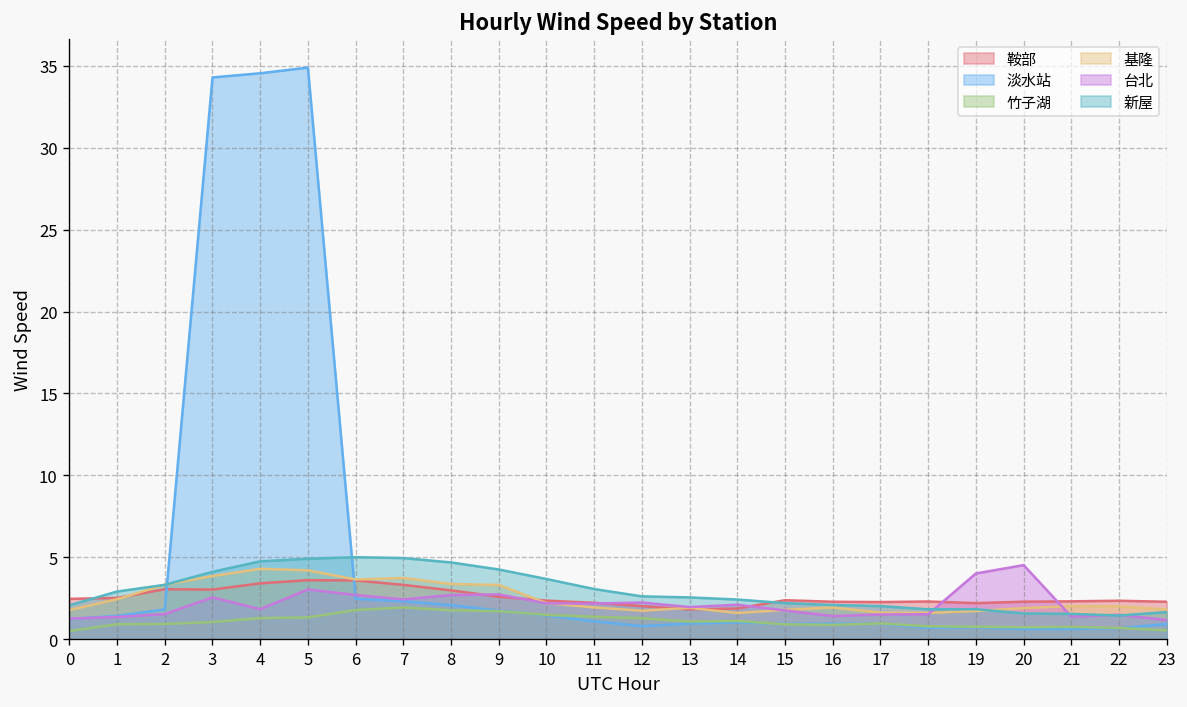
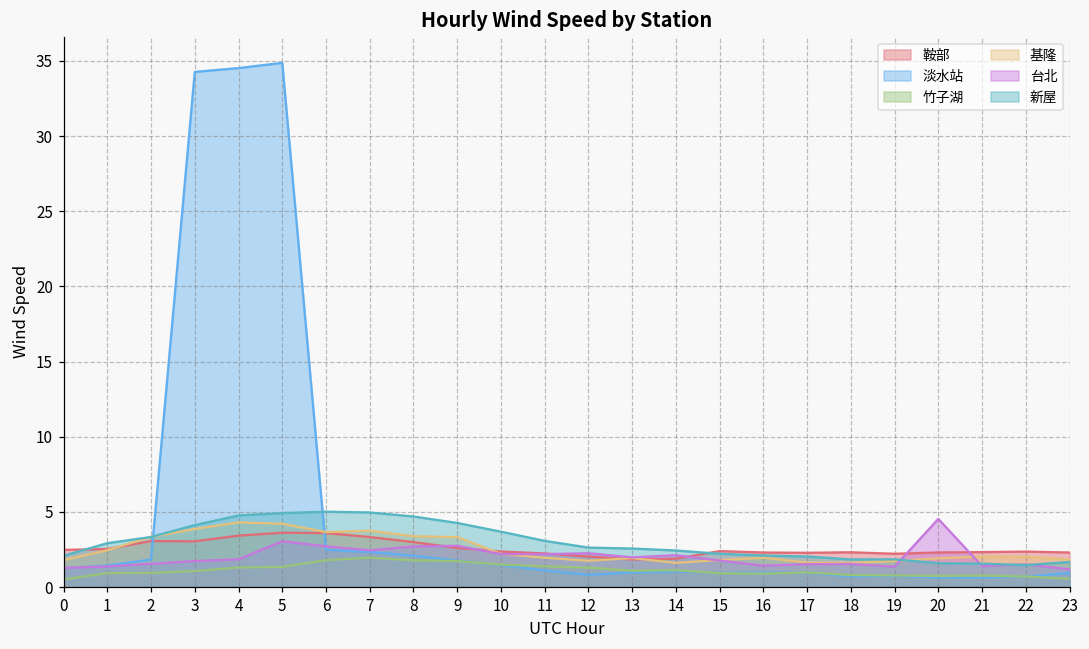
台北, 3: 2.6 -> 1.7
台北, 19: 4.0 -> 1.4
